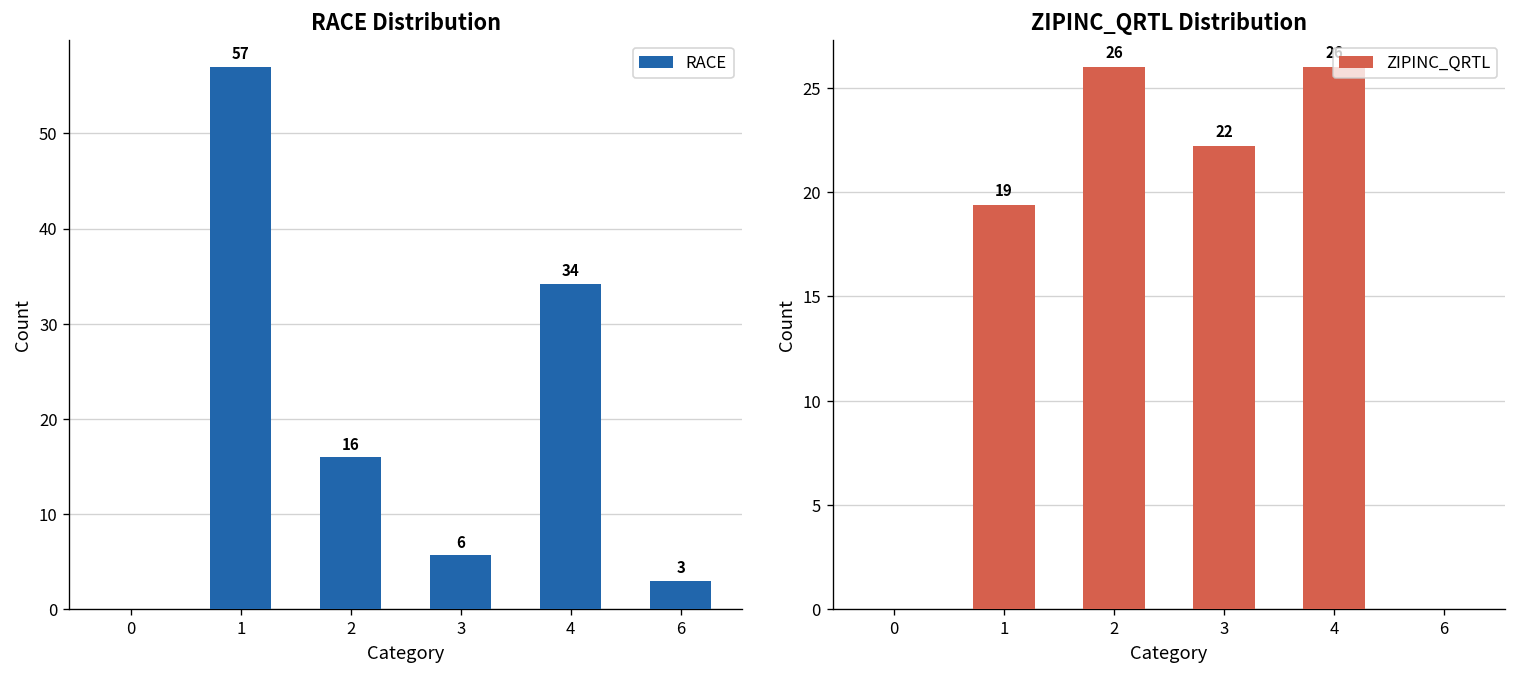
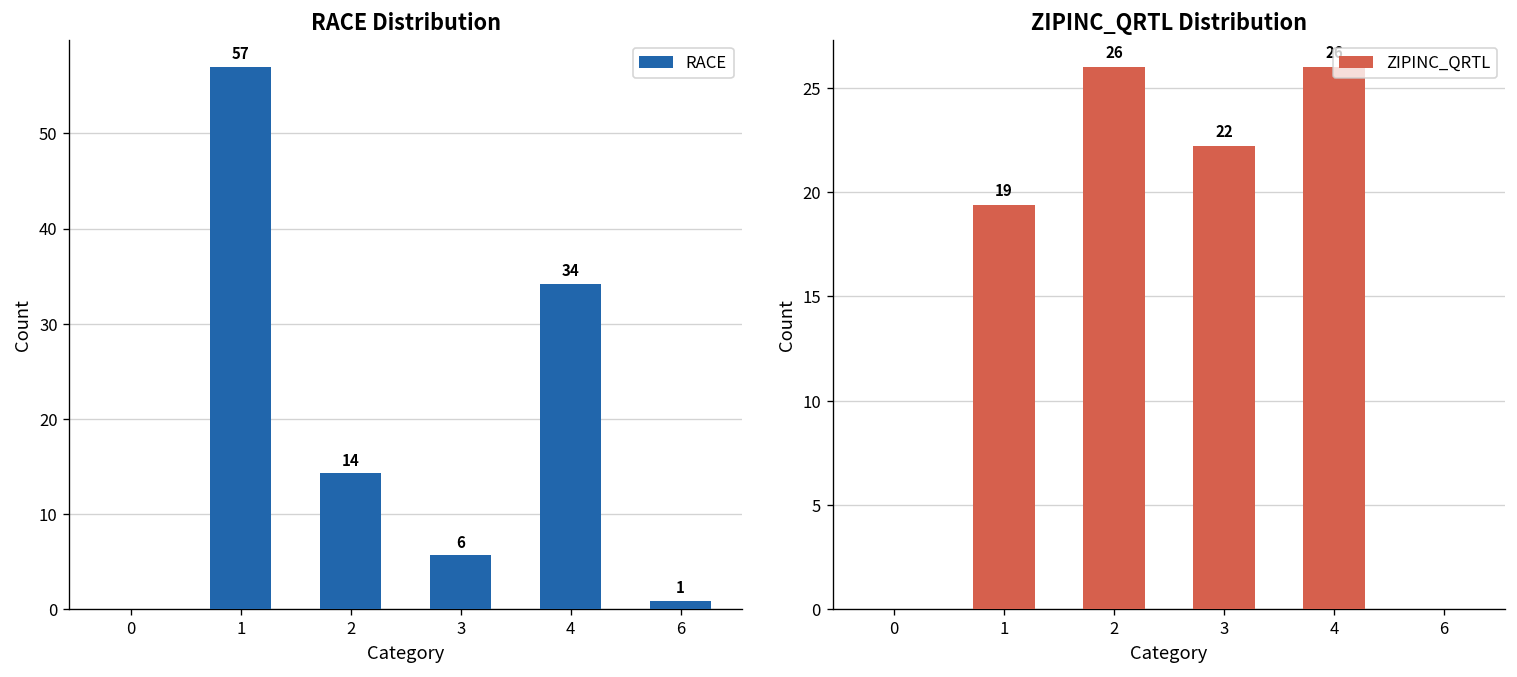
RACE Distribution, 2: 16 -> 14
RACE Distribution, 6: 3 -> 1
